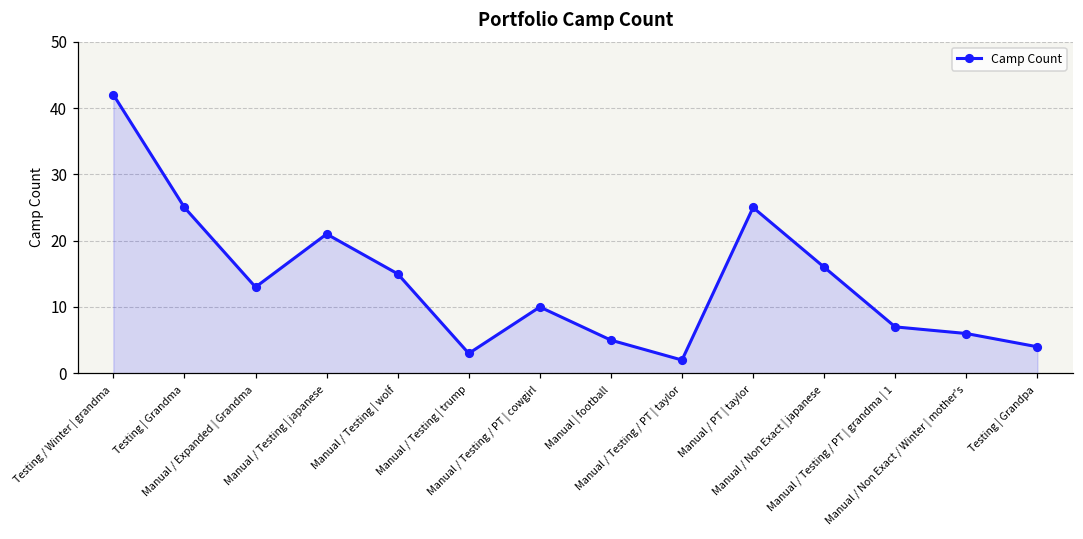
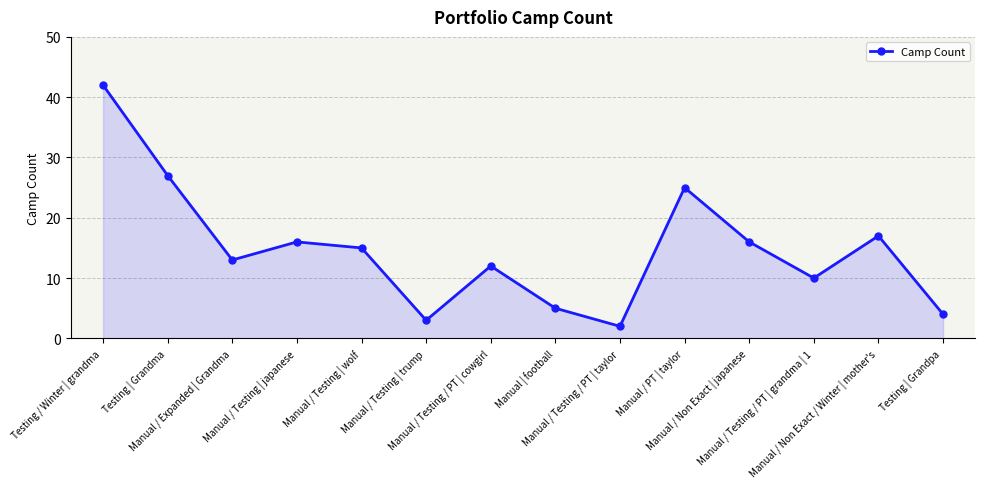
Testing | Grandma: 25 -> 27
Manual / Testing | japanese: 21 -> 16
Manual / Testing / PT | cowgirl: 10 -> 12
Manual / Testing / PT | grandma | 1: 7 -> 10
Manual / Non Exact / Winter | mother's: 6 -> 17
